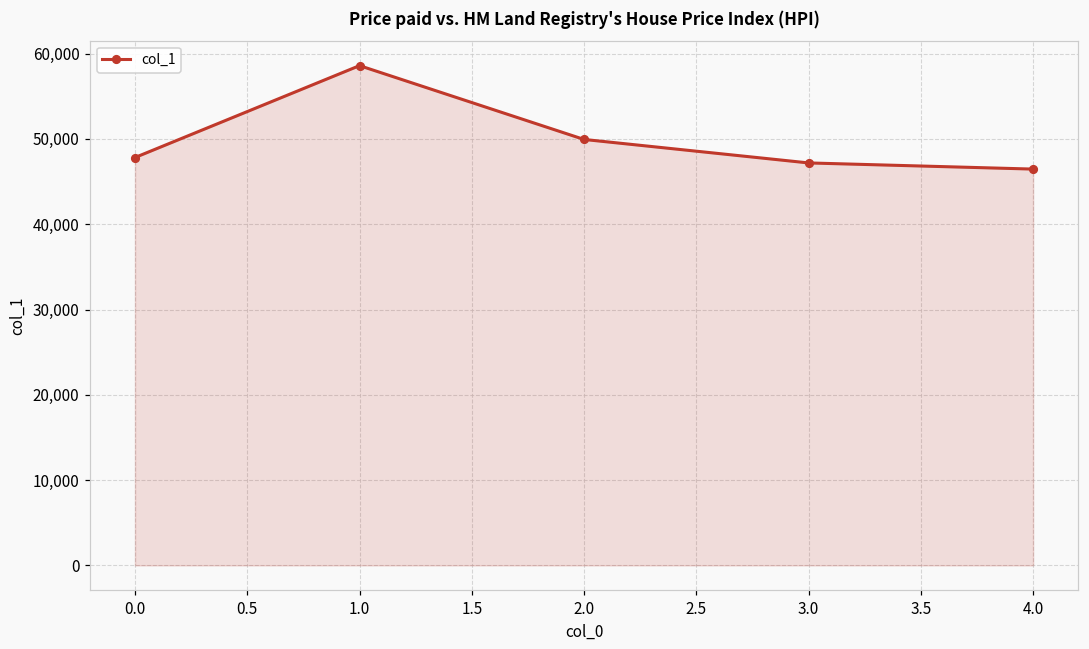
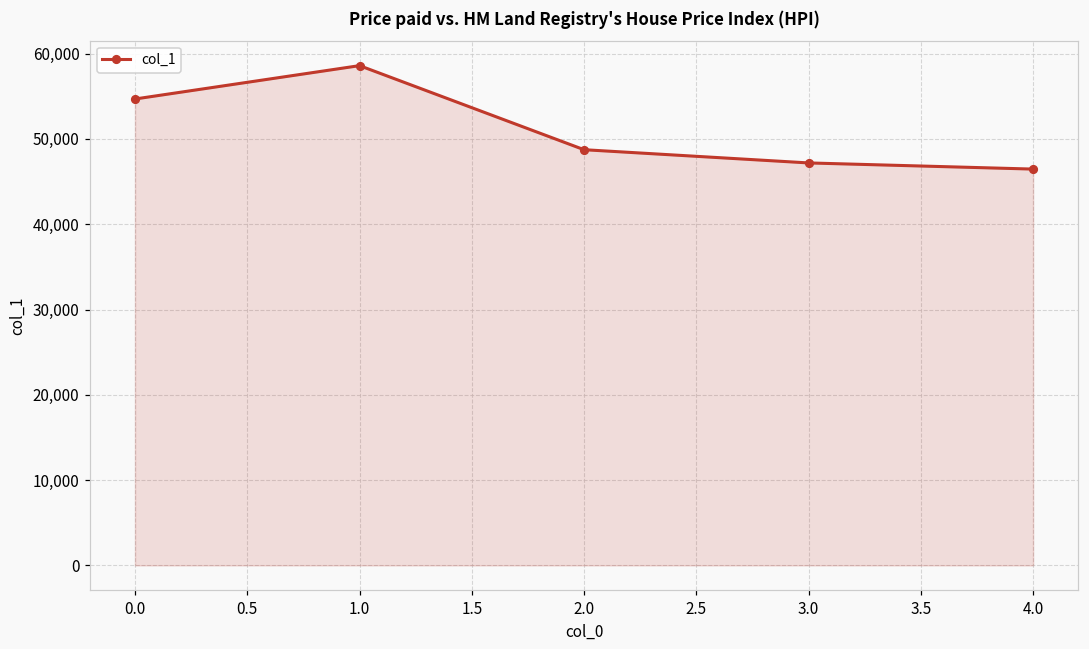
0.0: 48,000 -> 55,000
2.0: 50,000 -> 49,000
